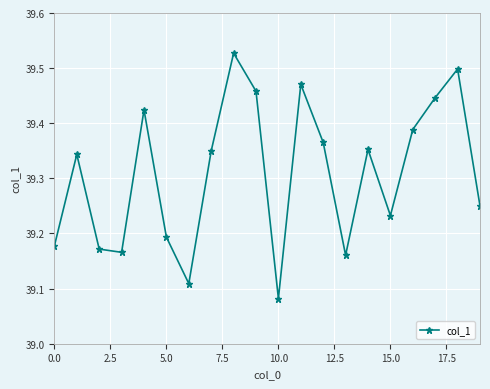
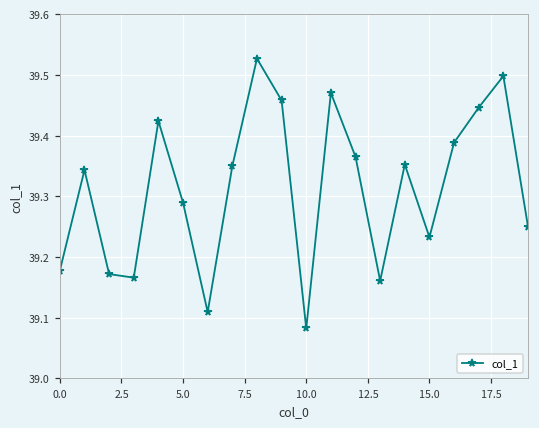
5.0: 39.19 -> 39.29
